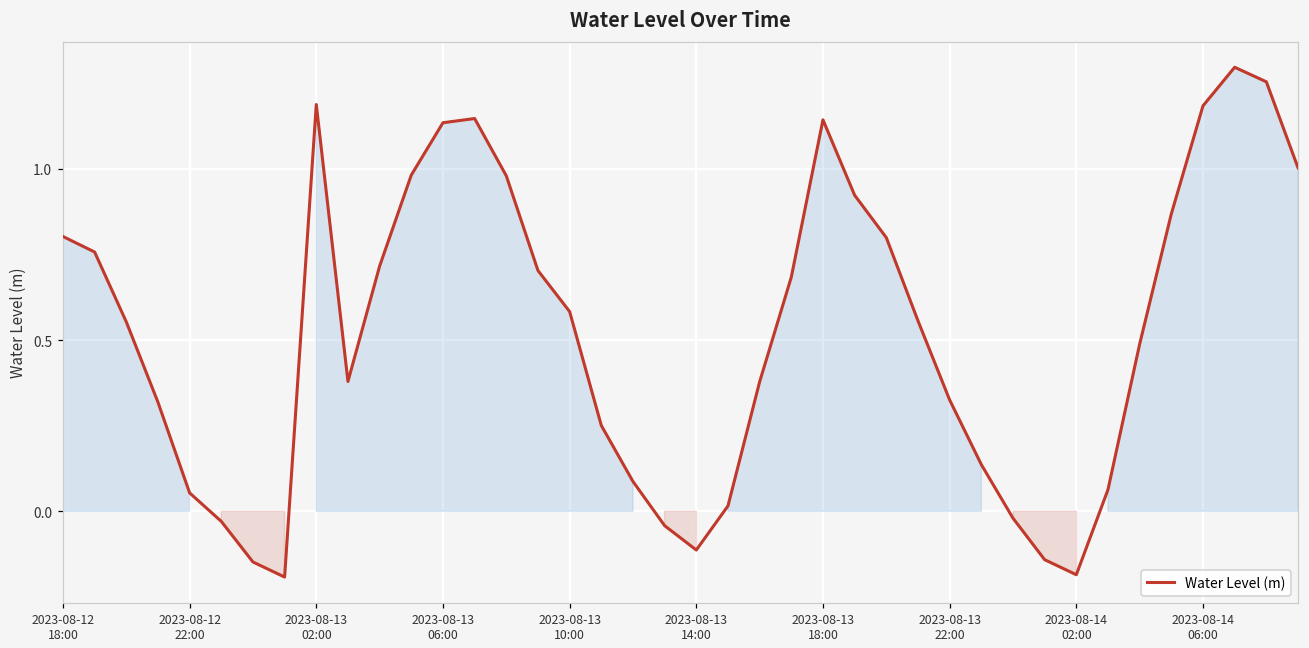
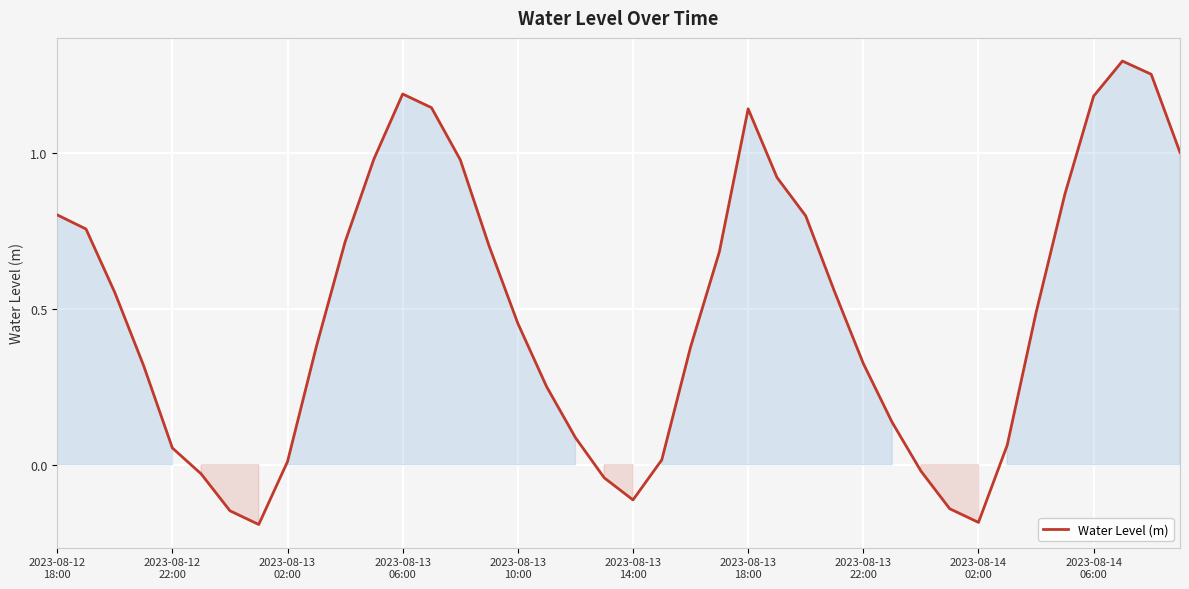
2023-08-13 02:00: 1.19 -> 0.01
2023-08-13 06:00: 1.13 -> 1.19
2023-08-13 10:00: 0.58 -> 0.45
